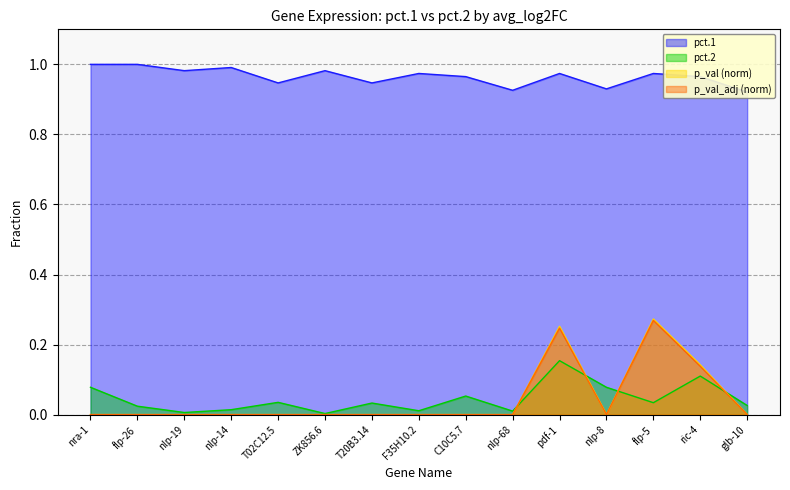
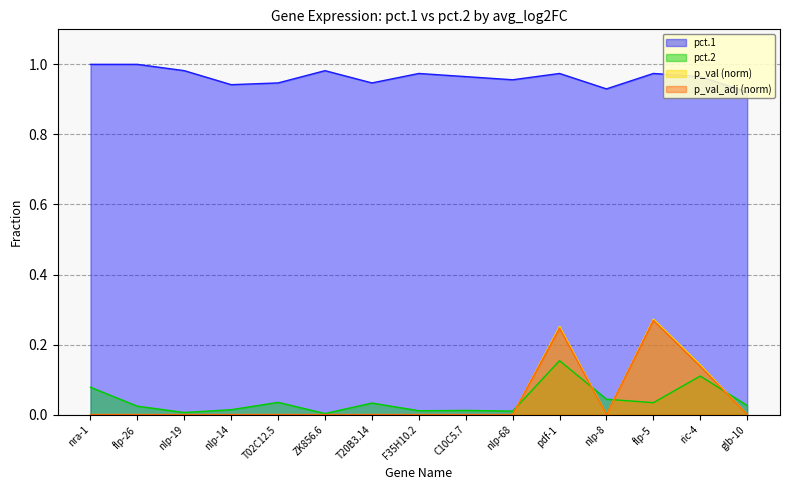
pct.1, nlp-14: 0.99 -> 0.94
pct.2, C10C5.7: 0.05 -> 0.01
pct.1, nlp-68: 0.93 -> 0.96
pct.2, nlp-8: 0.08 -> 0.04
